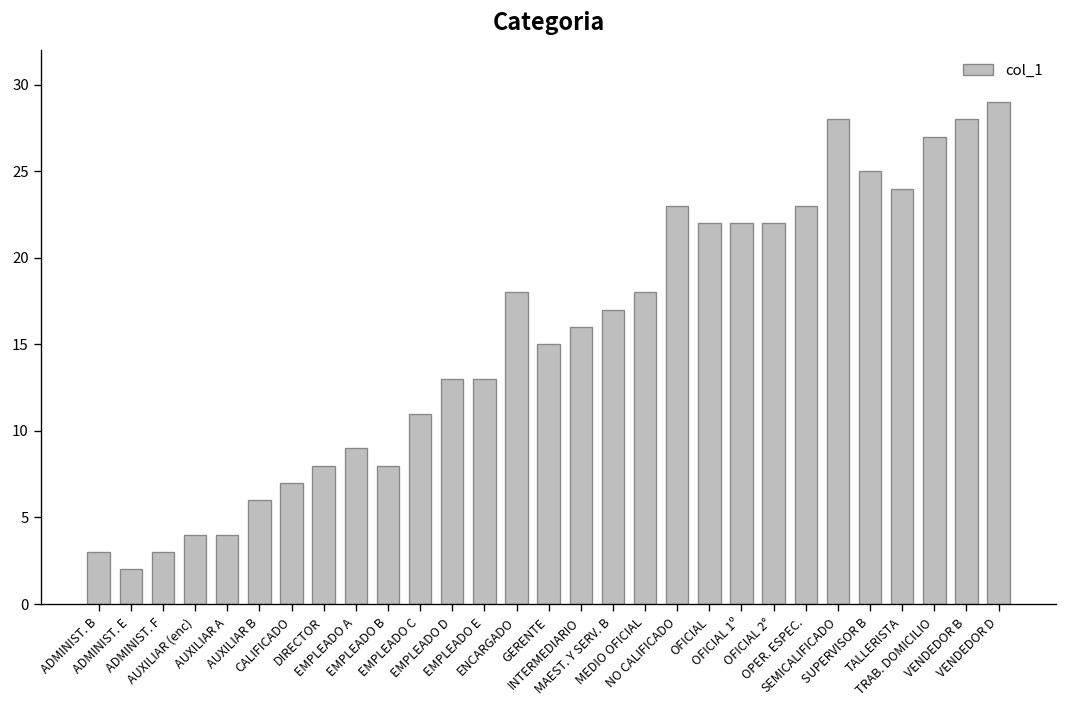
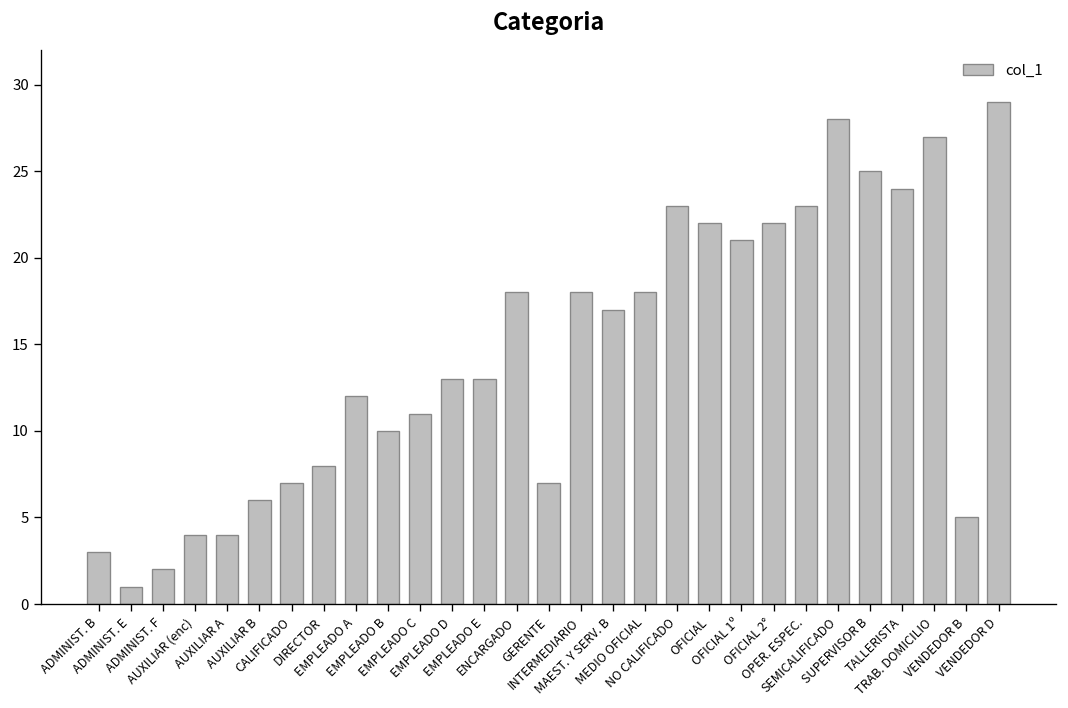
ADMINIST. E: 2 -> 1
ADMINIST. F: 3 -> 2
EMPLEADO A: 9 -> 12
EMPLEADO B: 8 -> 10
GERENTE: 15 -> 7
INTERMEDIARIO: 16 -> 18
OFICIAL 1º: 22 -> 21
VENDEDOR B: 28 -> 5
